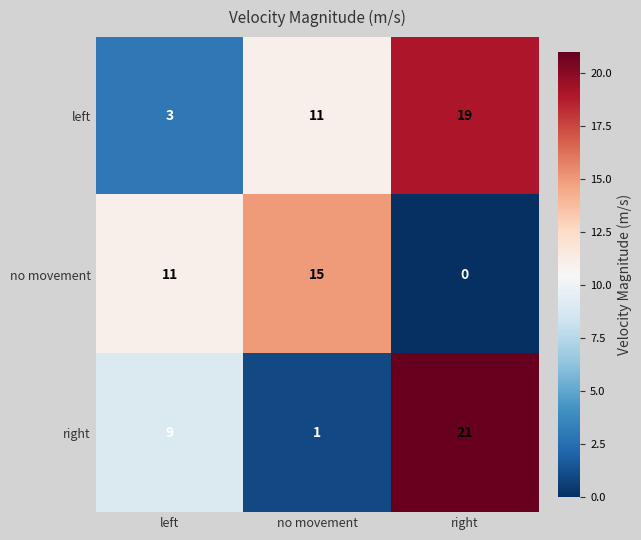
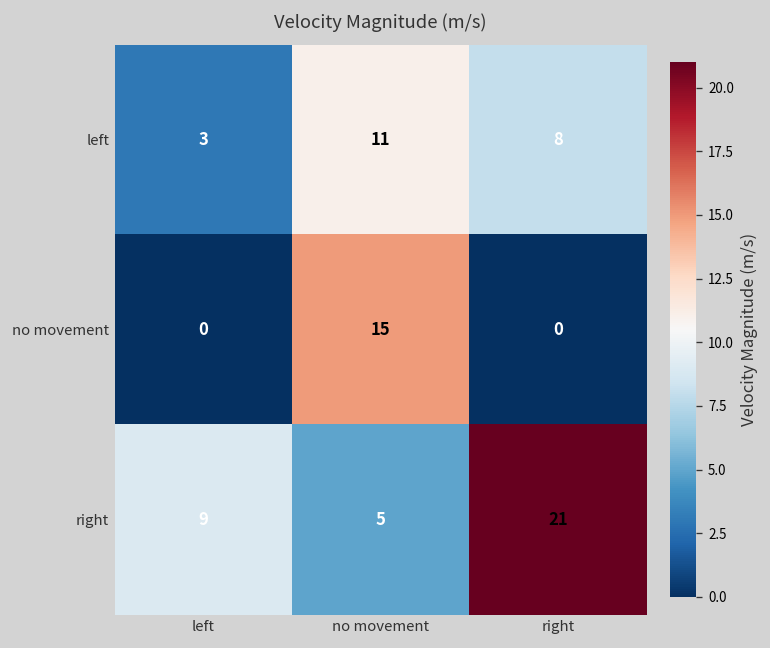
left, right: 19 -> 8
no movement, left: 11 -> 0
right, no movement: 1 -> 5
